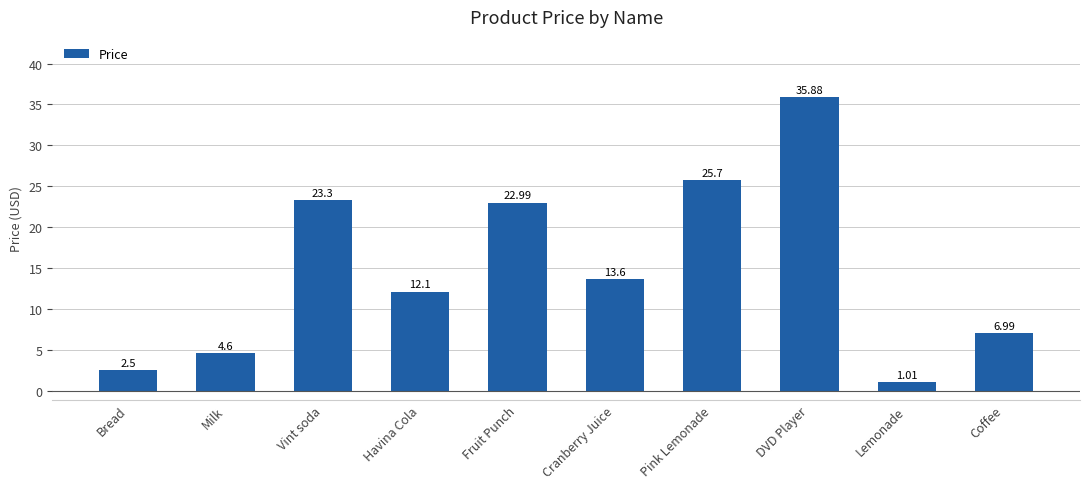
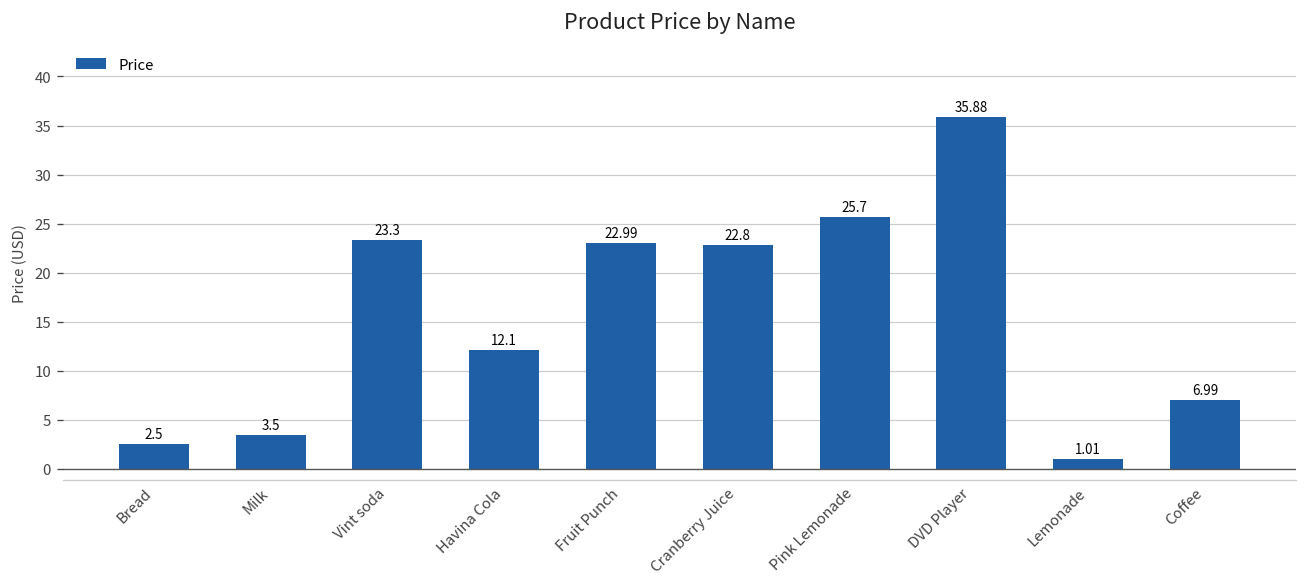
Milk: 4.6 -> 3.5
Cranberry Juice: 13.6 -> 22.8
